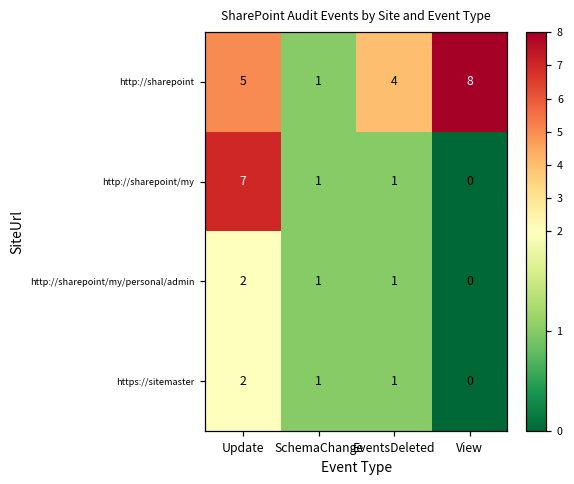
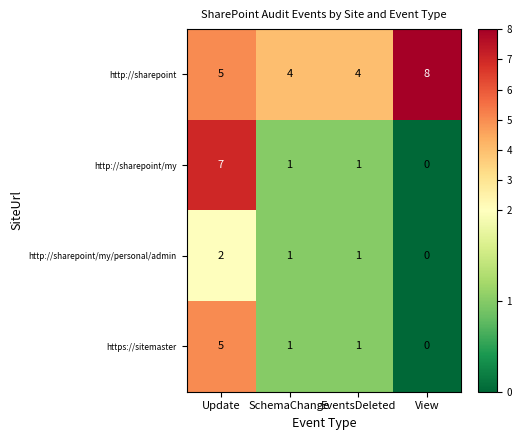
http://sharepoint, SchemaChange: 1 -> 4
https://sitemaster, Update: 2 -> 5
